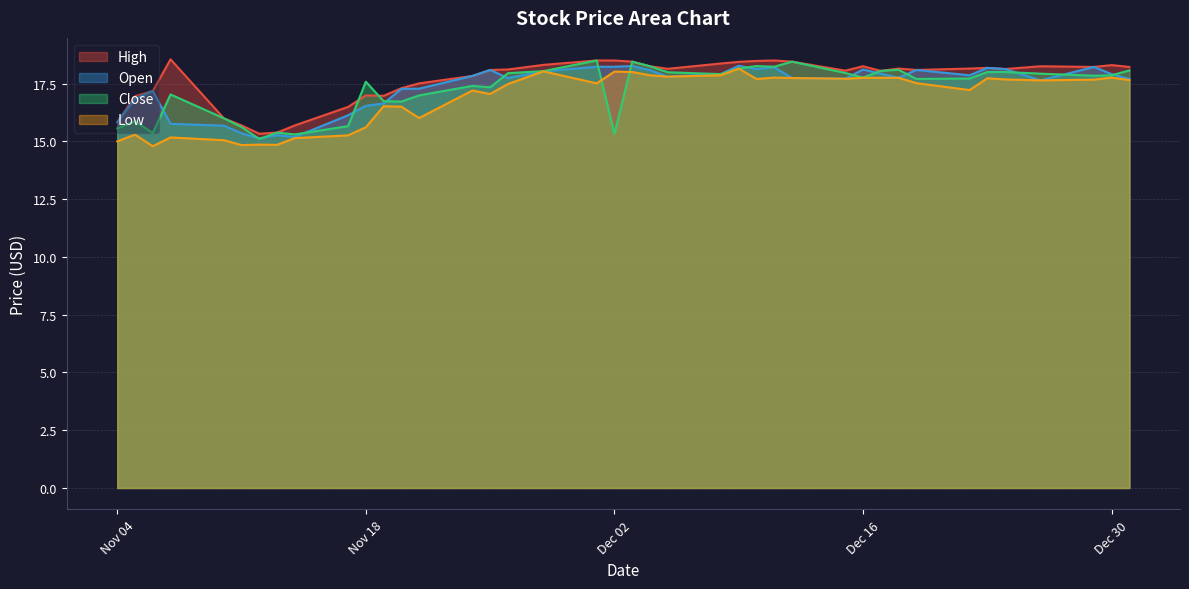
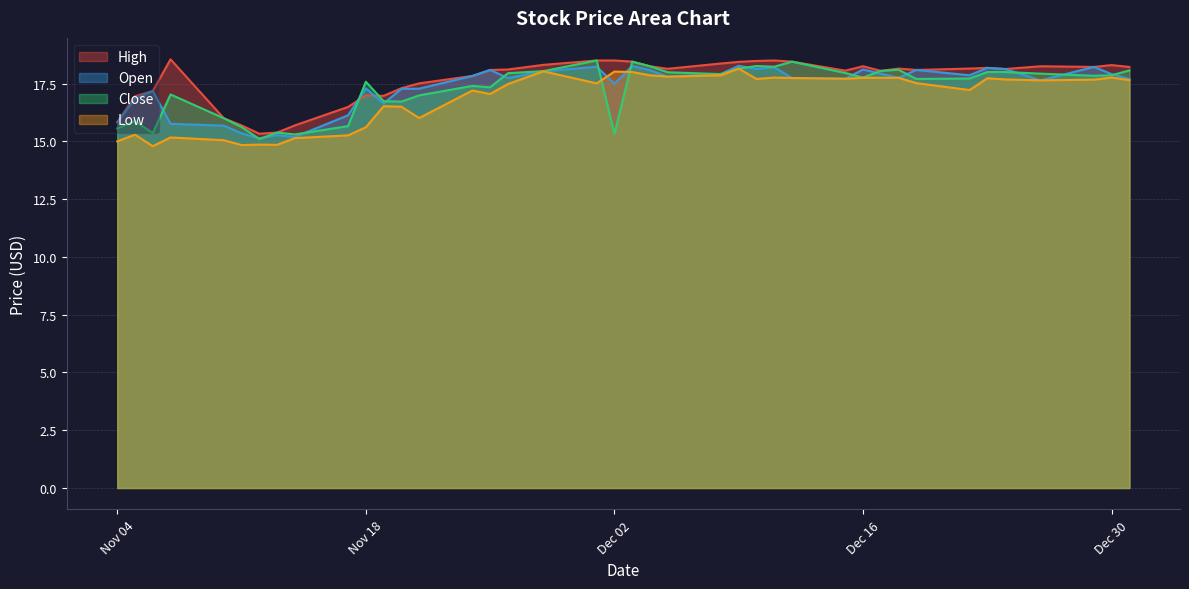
Open, Nov 18: 16.5 -> 17.3
Open, Dec 02: 18.2 -> 17.5
